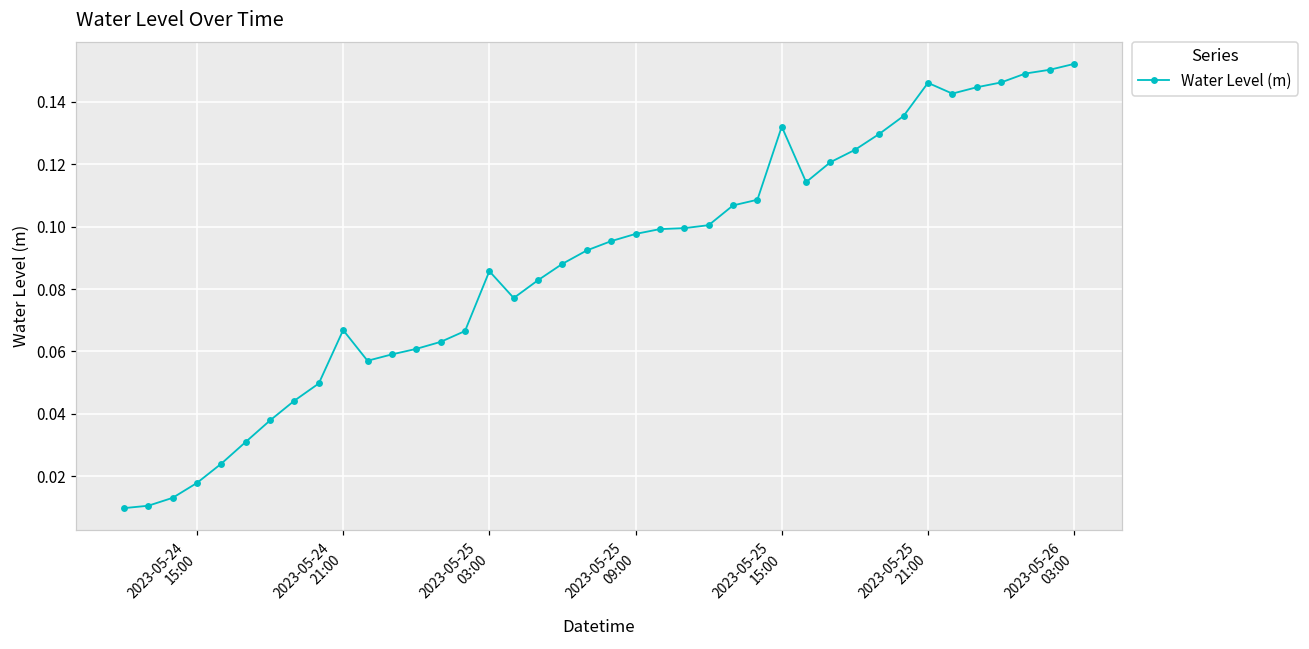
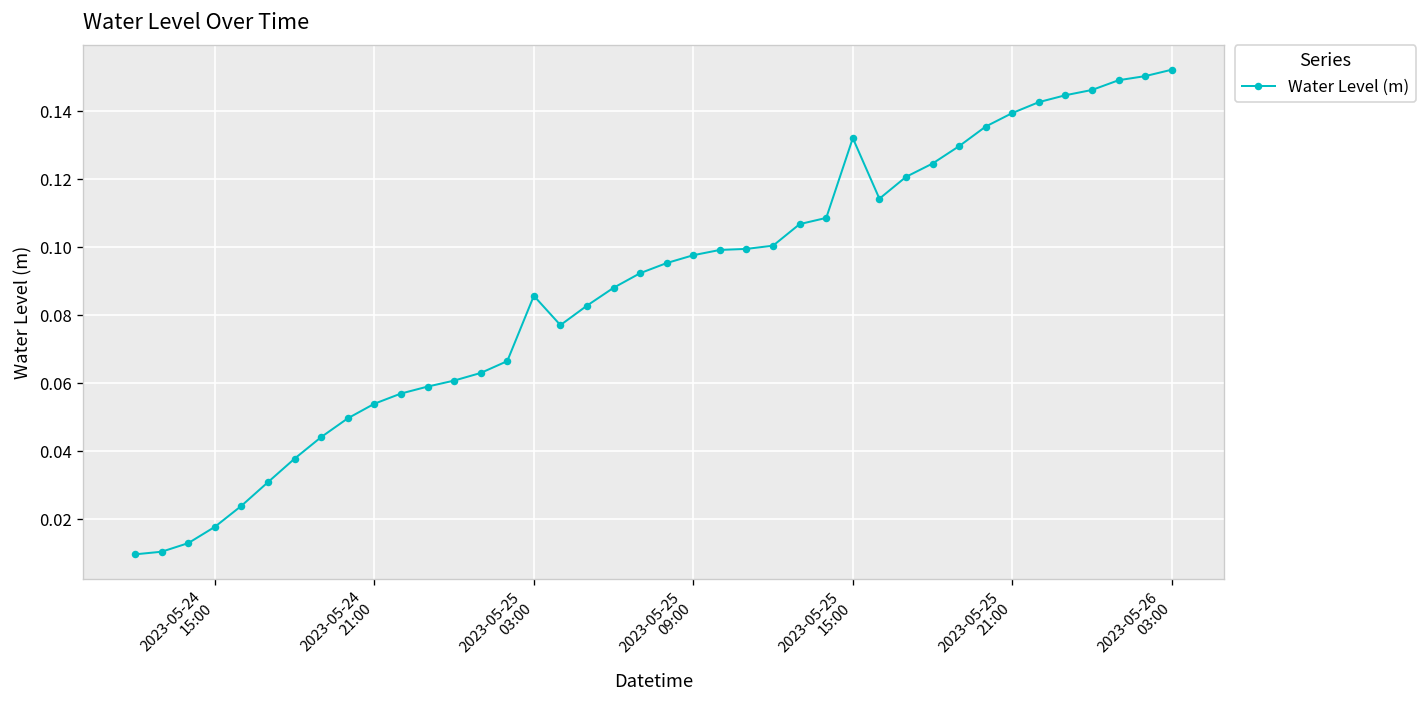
2023-05-24 21:00: 0.067 -> 0.054
2023-05-25 21:00: 0.146 -> 0.139
